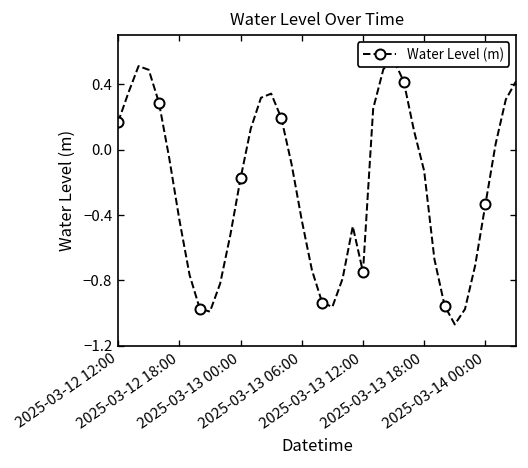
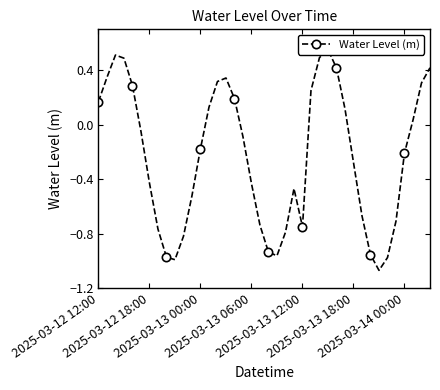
2025-03-13 18:00: -0.13 -> -0.28
2025-03-14 00:00: -0.34 -> -0.21
